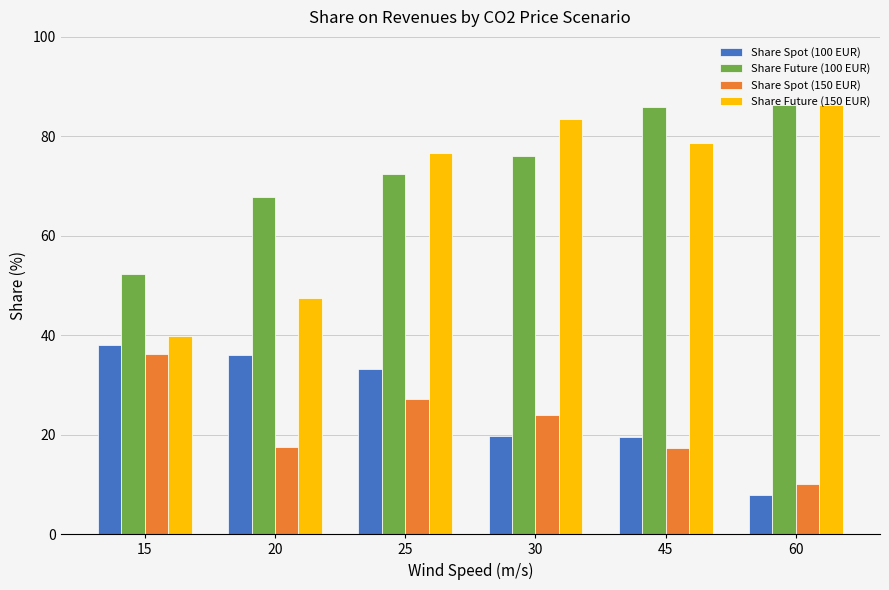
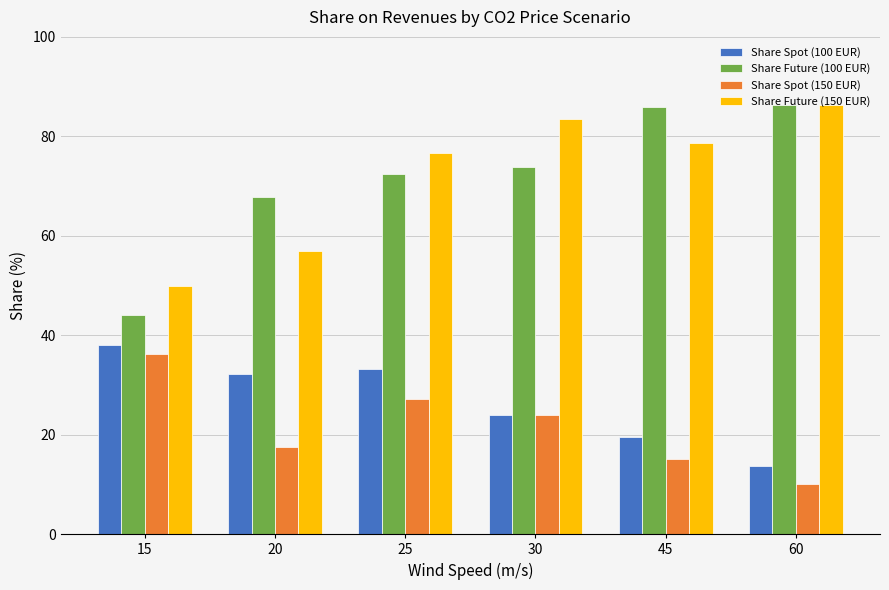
Share Future (100 EUR), 15: 52 -> 44
Share Future (150 EUR), 15: 40 -> 50
Share Spot (100 EUR), 20: 36 -> 32
Share Future (150 EUR), 20: 48 -> 57
Share Spot (100 EUR), 30: 20 -> 24
Share Future (100 EUR), 30: 76 -> 74
Share Spot (150 EUR), 45: 17 -> 15
Share Spot (100 EUR), 60: 8 -> 14
